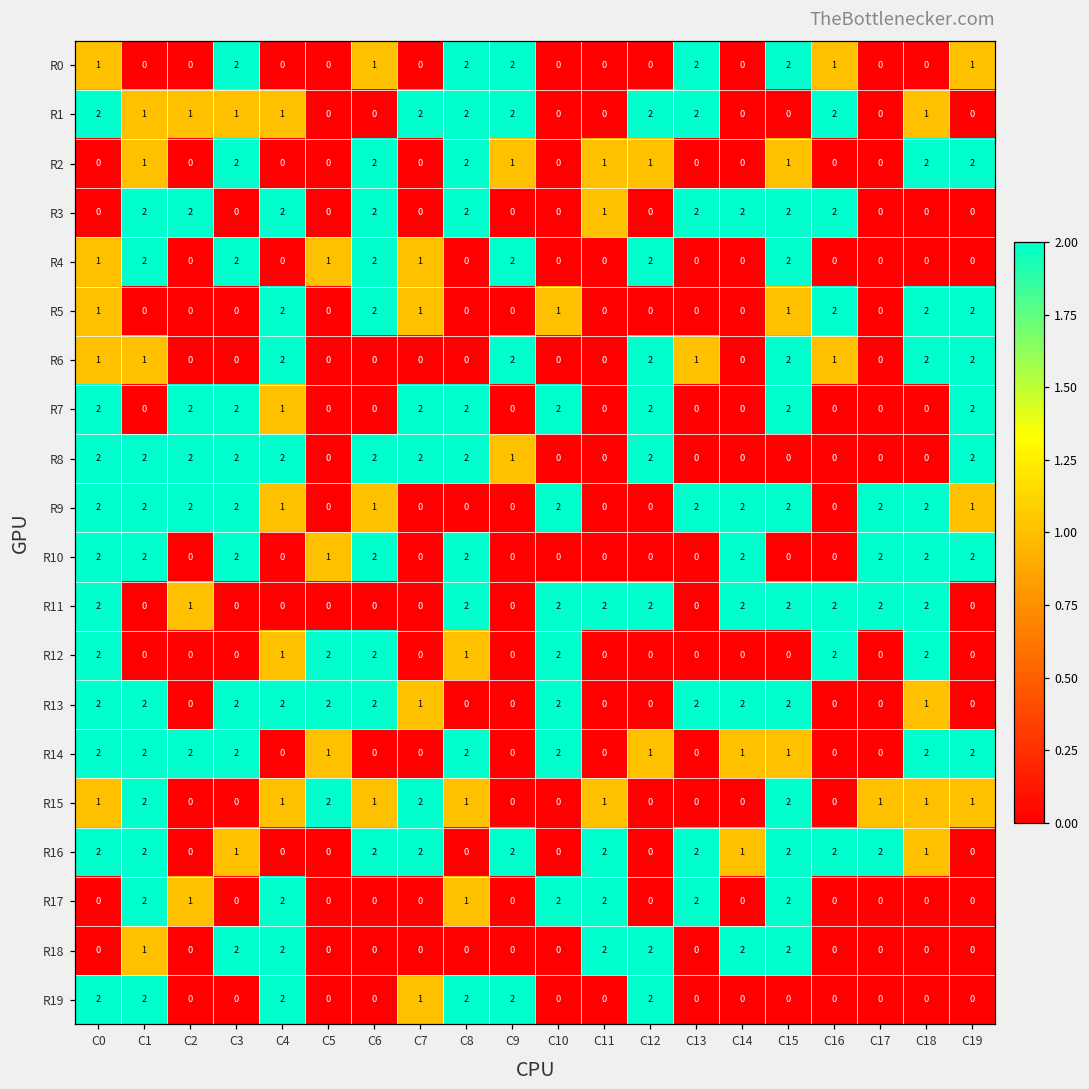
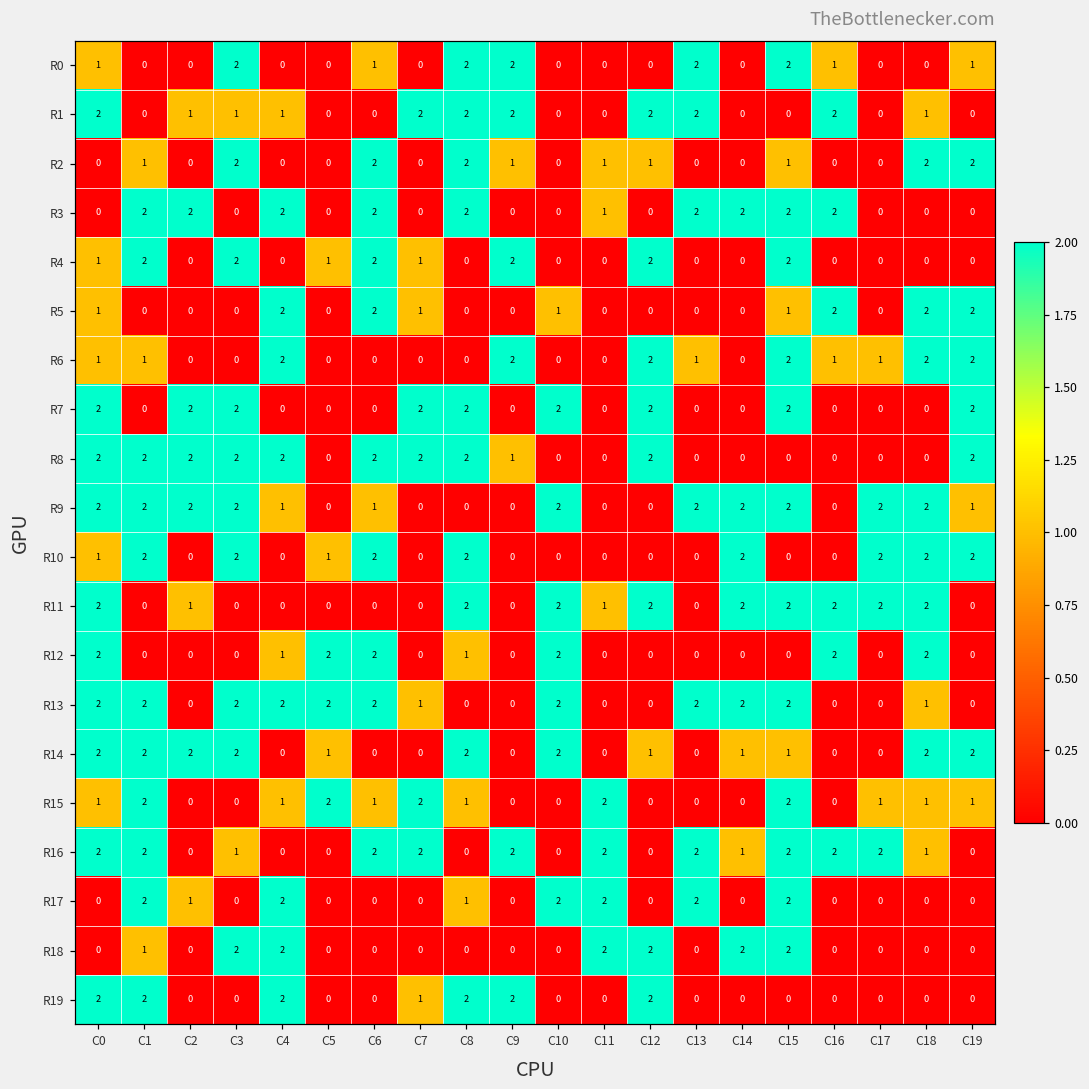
R1, C1: 1 -> 0
R6, C17: 0 -> 1
R7, C4: 1 -> 0
R10, C0: 2 -> 1
R11, C11: 2 -> 1
R15, C11: 1 -> 2
